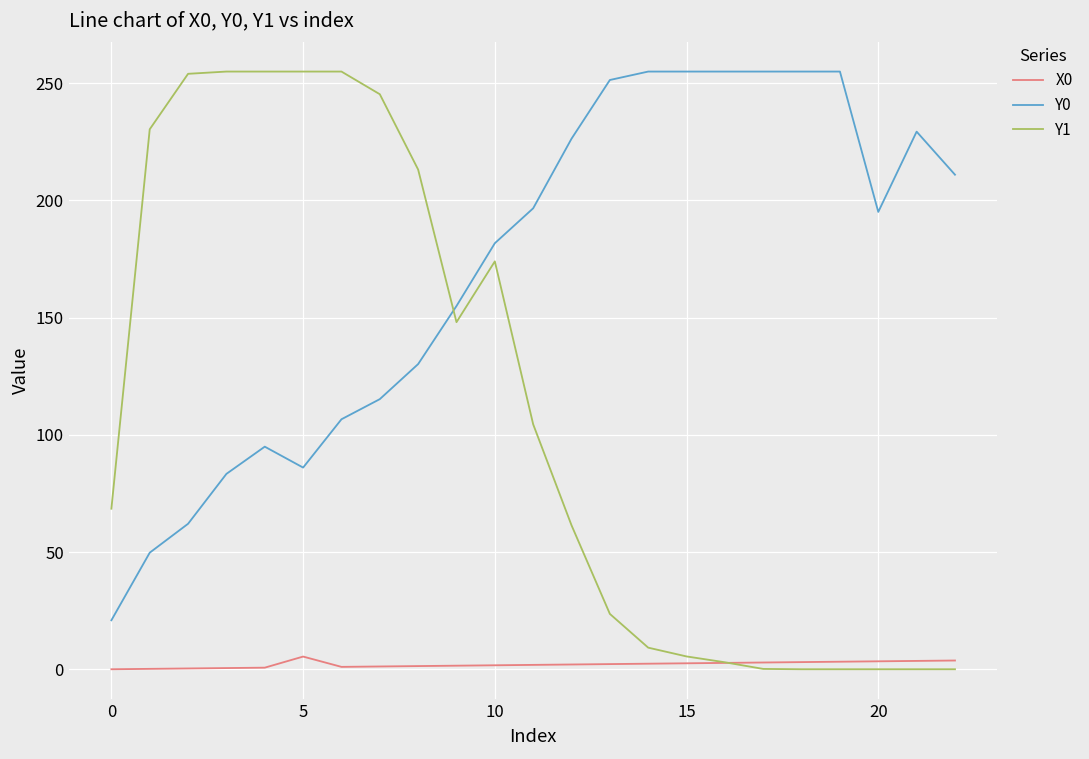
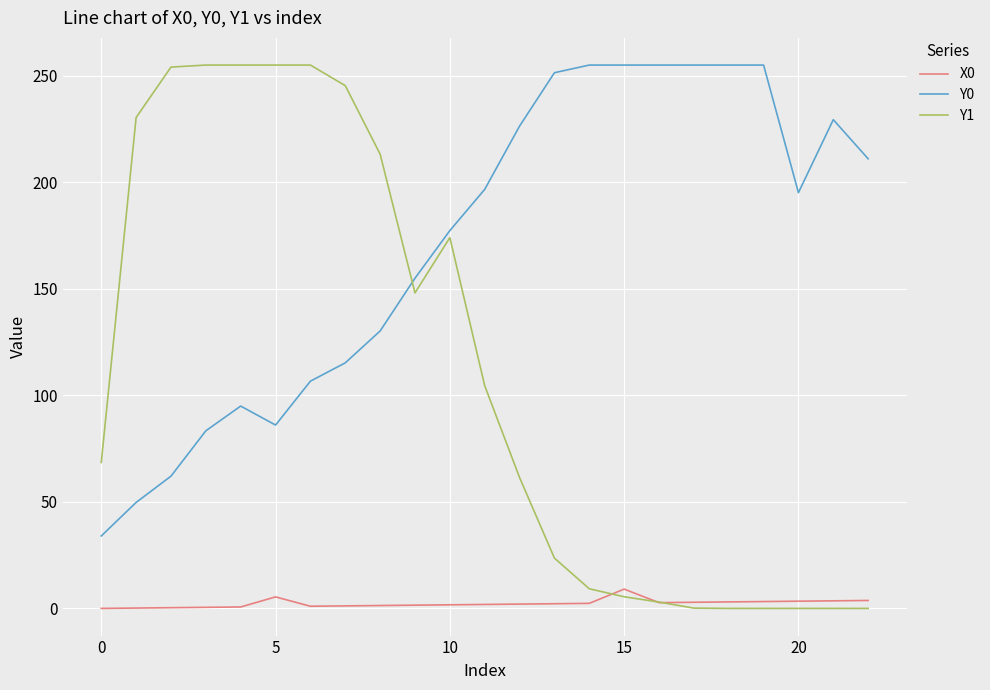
Y0, 0: 21 -> 34
Y0, 10: 182 -> 177
X0, 15: 3 -> 9
